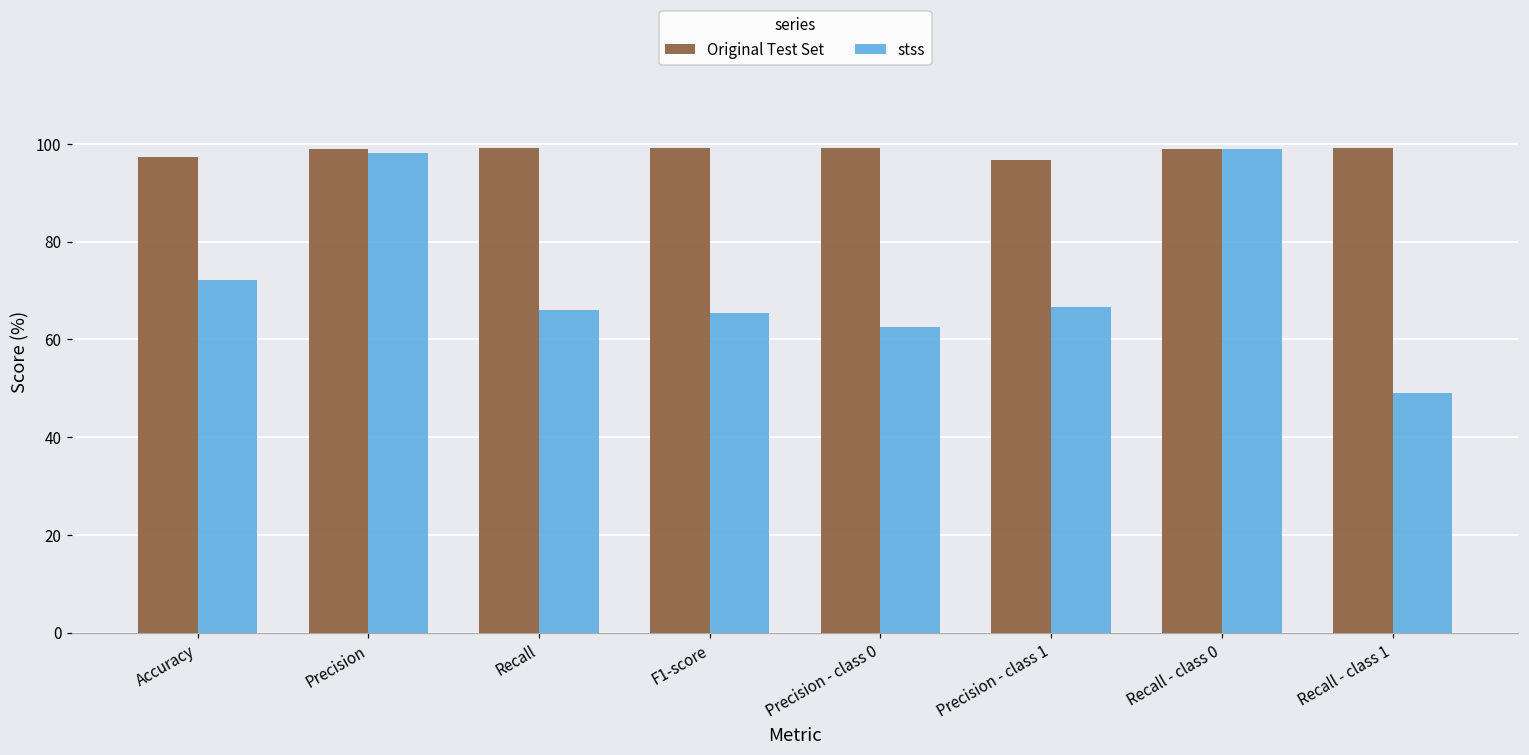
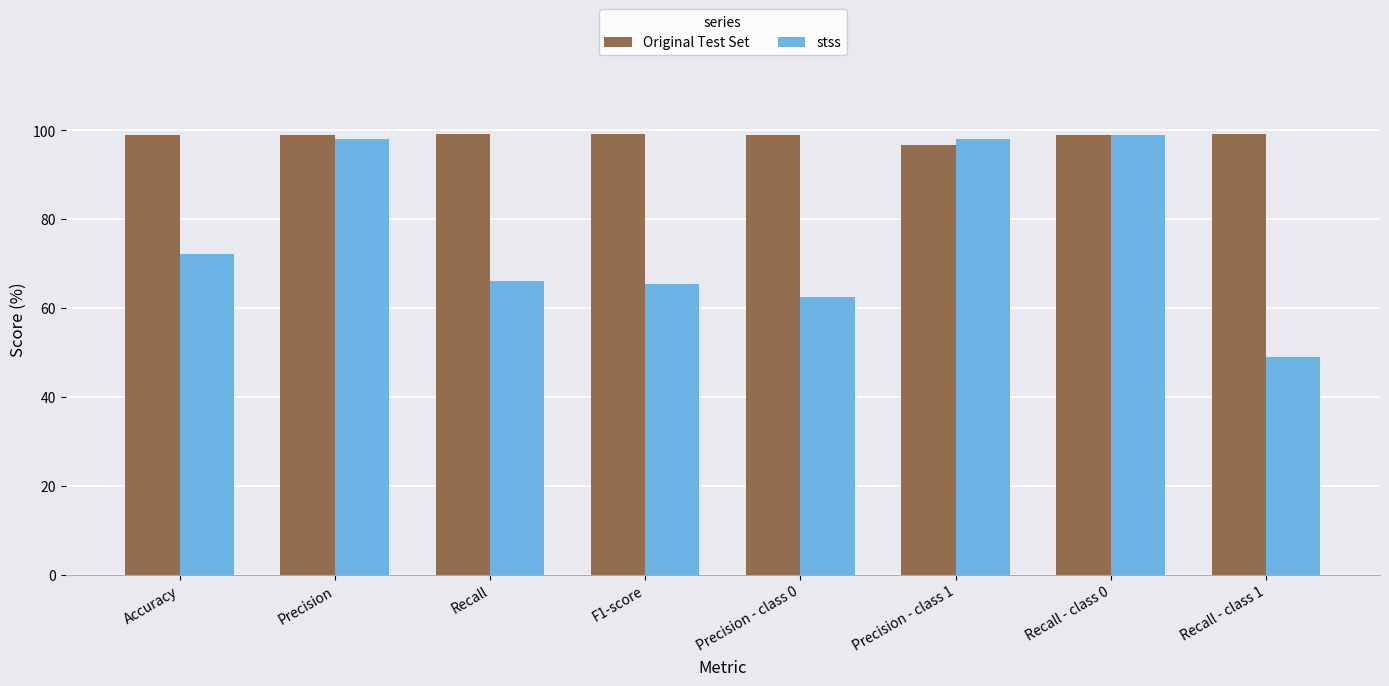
Original Test Set, Accuracy: 97 -> 99
stss, Precision - class 1: 67 -> 98
